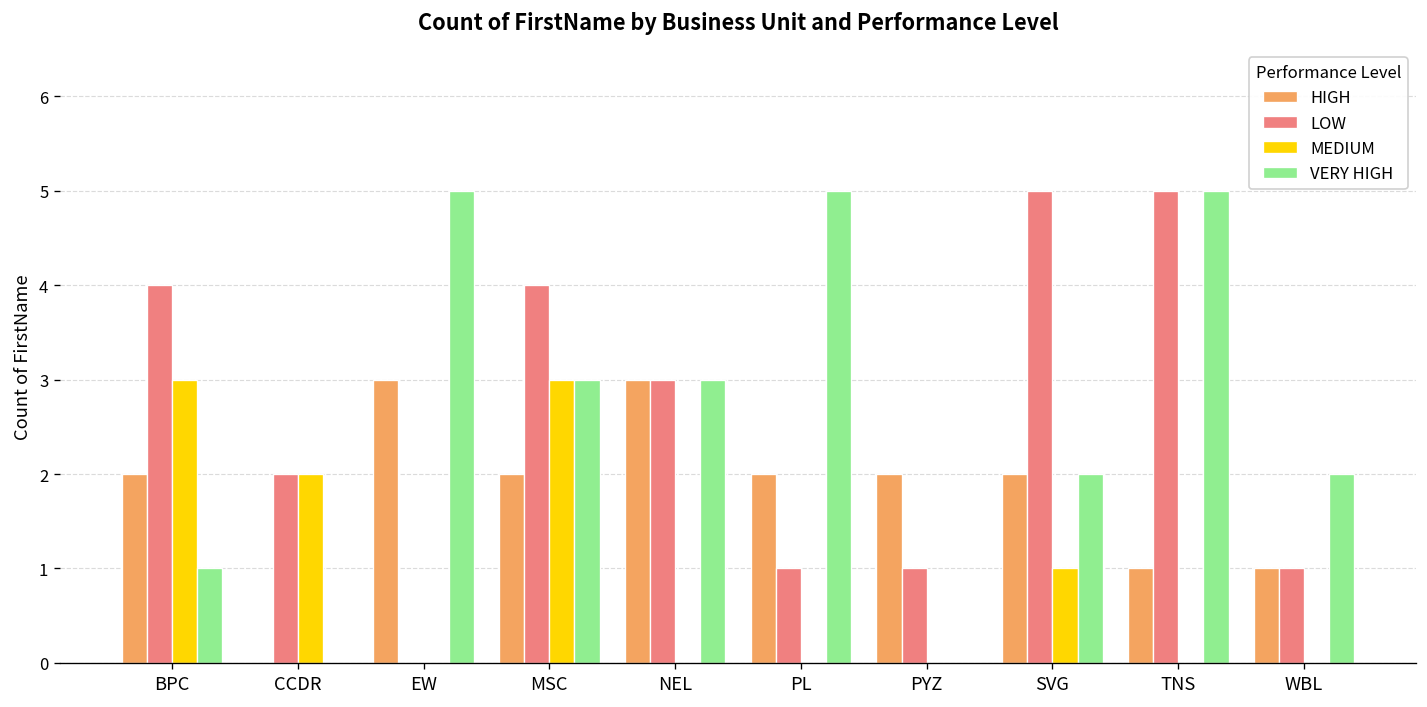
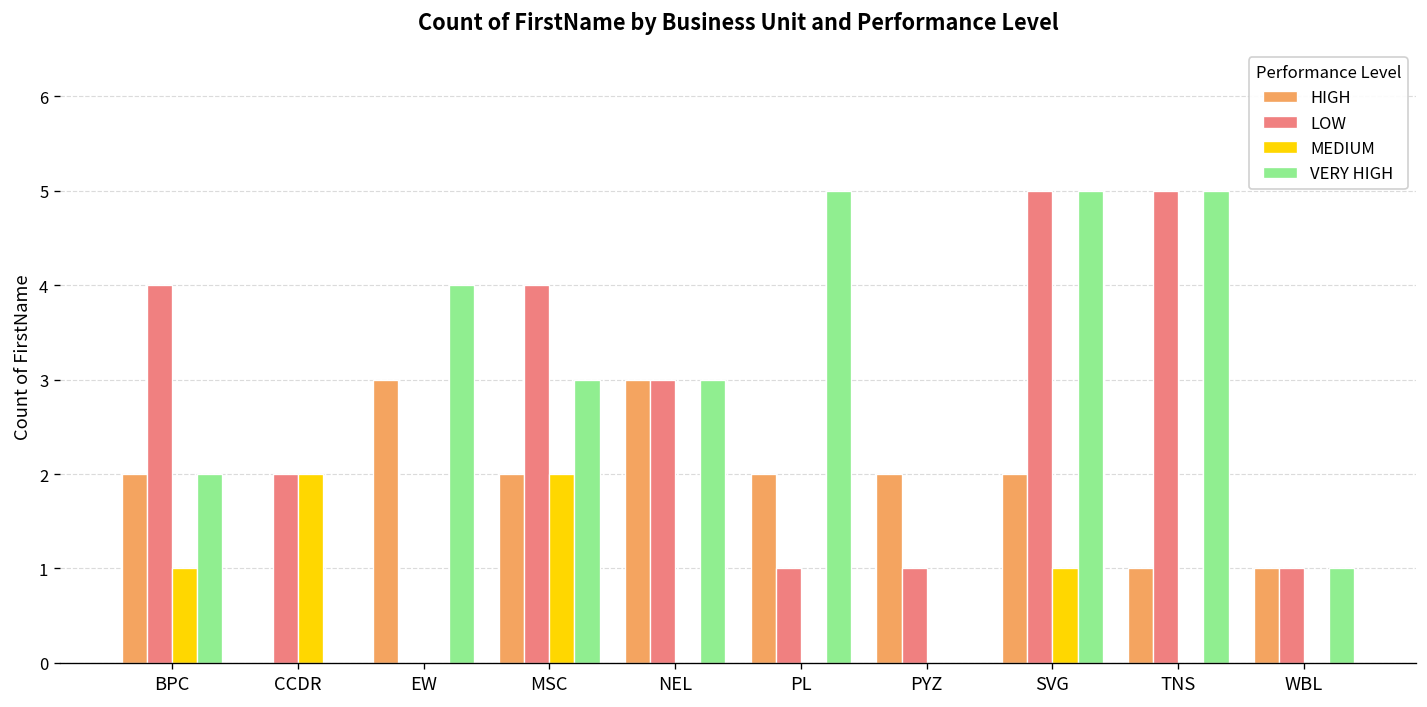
MEDIUM, BPC: 3 -> 1
VERY HIGH, BPC: 1 -> 2
VERY HIGH, EW: 5 -> 4
MEDIUM, MSC: 3 -> 2
VERY HIGH, SVG: 2 -> 5
VERY HIGH, WBL: 2 -> 1
